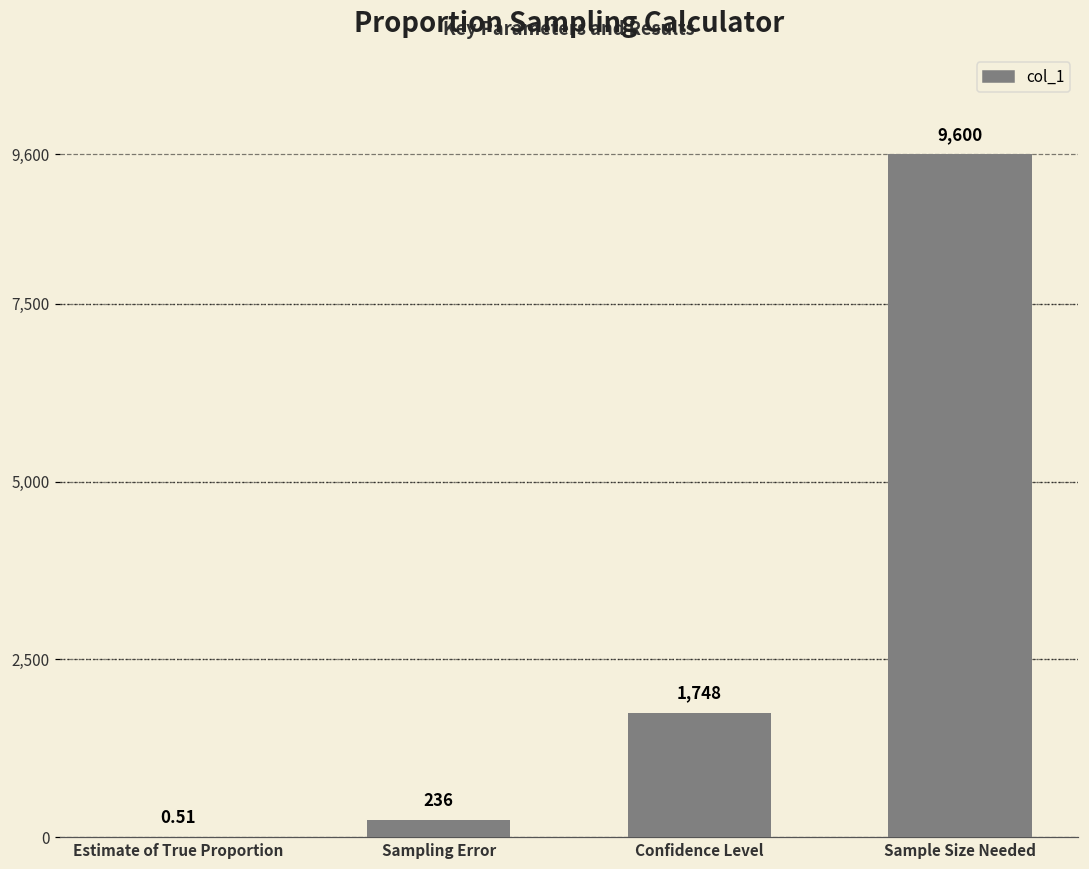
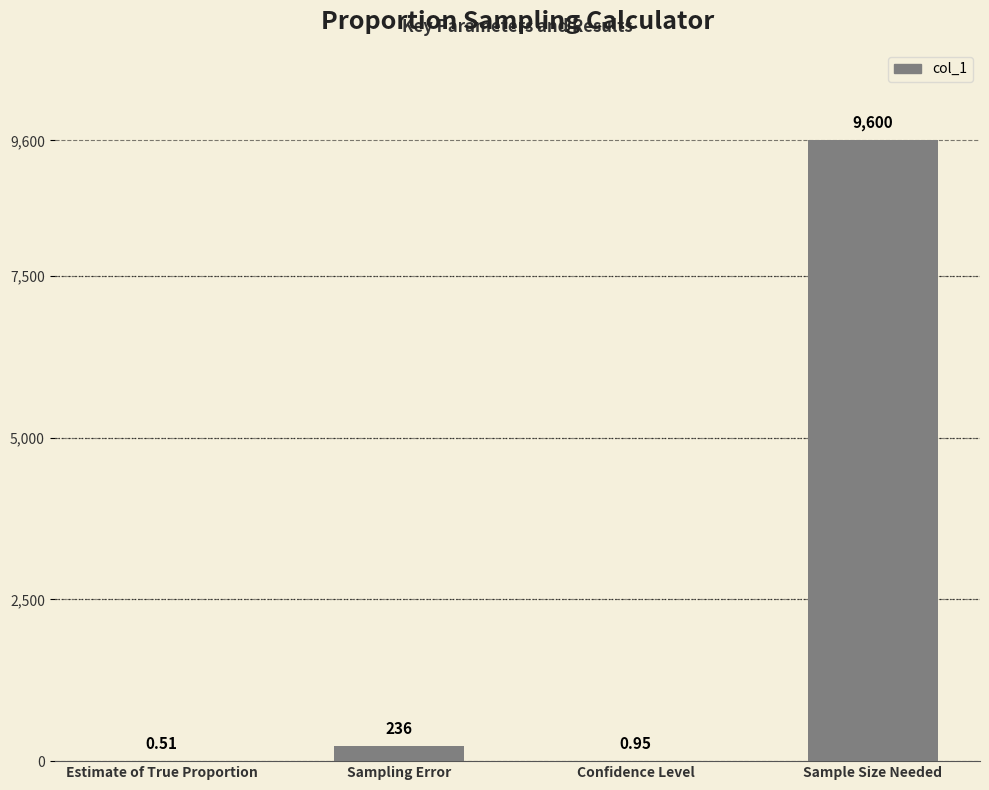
Confidence Level: 1,748 -> 0.95
